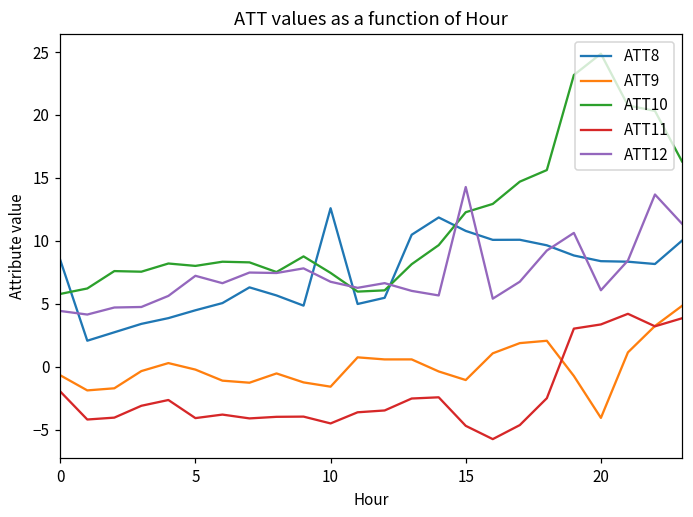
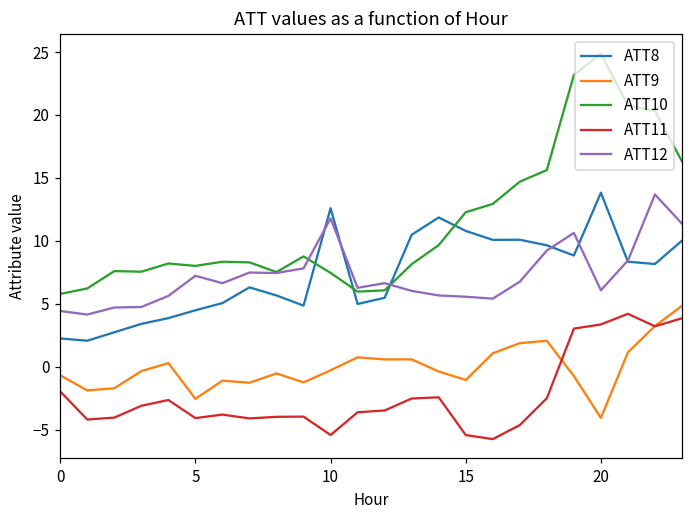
ATT8, 0: 8.5 -> 2.2
ATT9, 5: -0.2 -> -2.5
ATT9, 10: -1.6 -> -0.3
ATT11, 10: -4.5 -> -5.4
ATT12, 10: 6.7 -> 11.8
ATT11, 15: -4.7 -> -5.4
ATT12, 15: 14.3 -> 5.6
ATT8, 20: 8.4 -> 13.8
